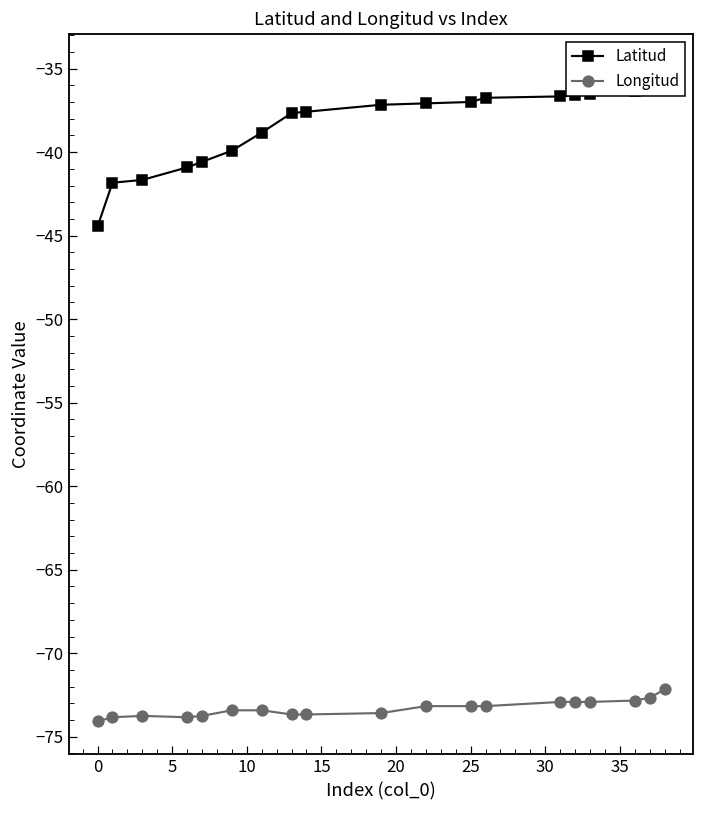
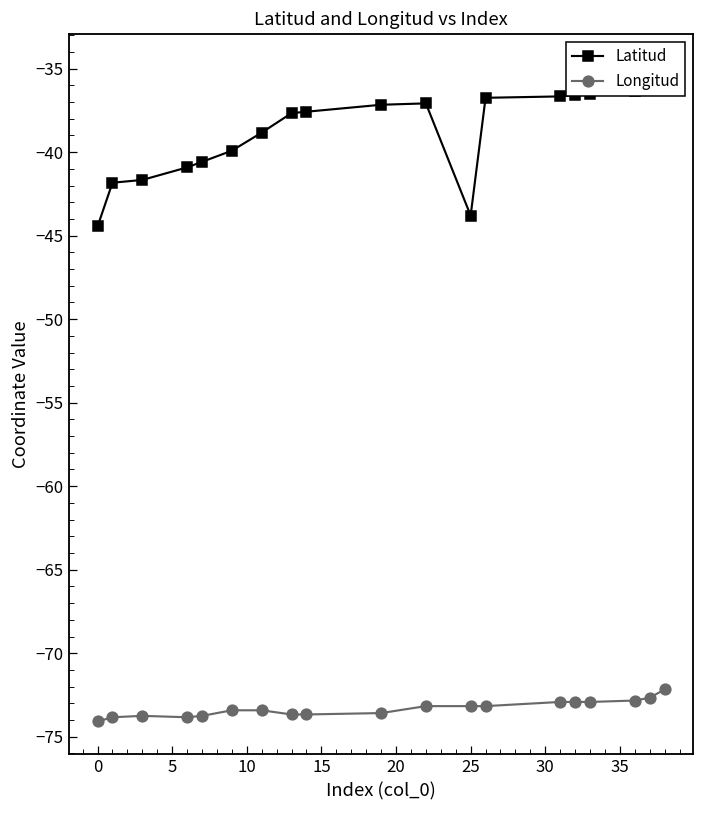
Latitud, 25: -37.0 -> -43.8
